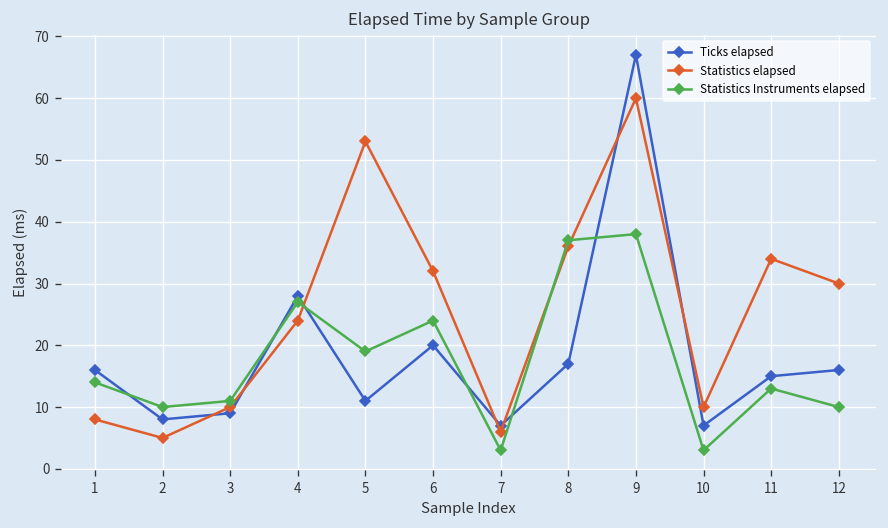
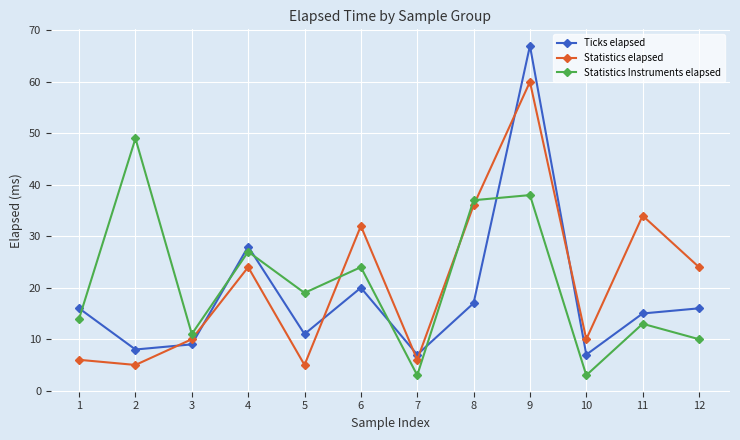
Statistics elapsed, 1: 8 -> 6
Statistics Instruments elapsed, 2: 10 -> 49
Statistics elapsed, 5: 53 -> 5
Statistics elapsed, 12: 30 -> 24
